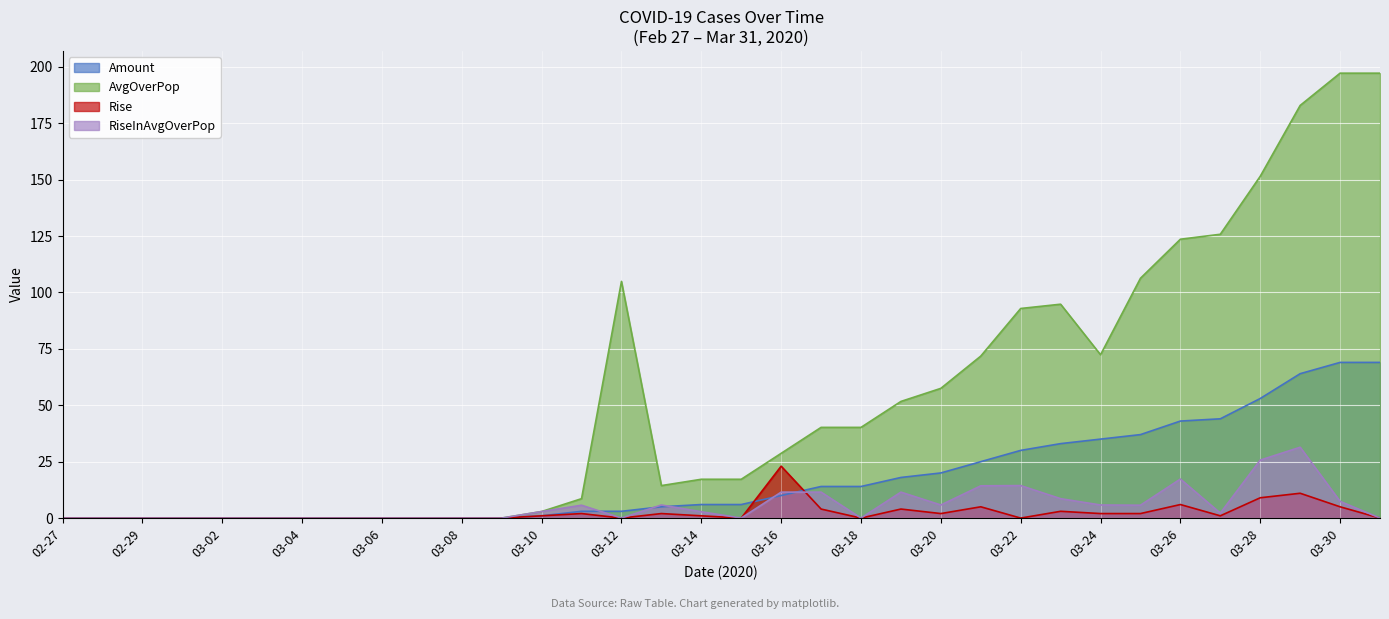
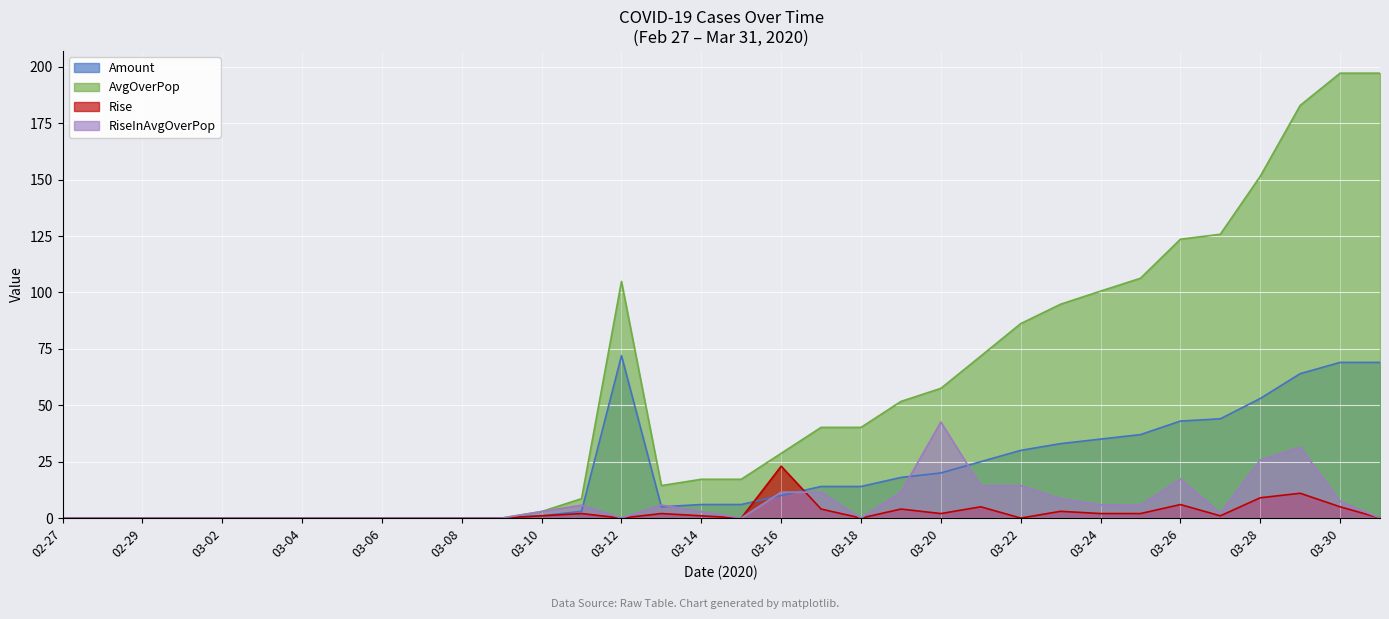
Amount, 03-12: 3 -> 72
RiseInAvgOverPop, 03-20: 6 -> 43
AvgOverPop, 03-22: 93 -> 86
AvgOverPop, 03-24: 72 -> 101
